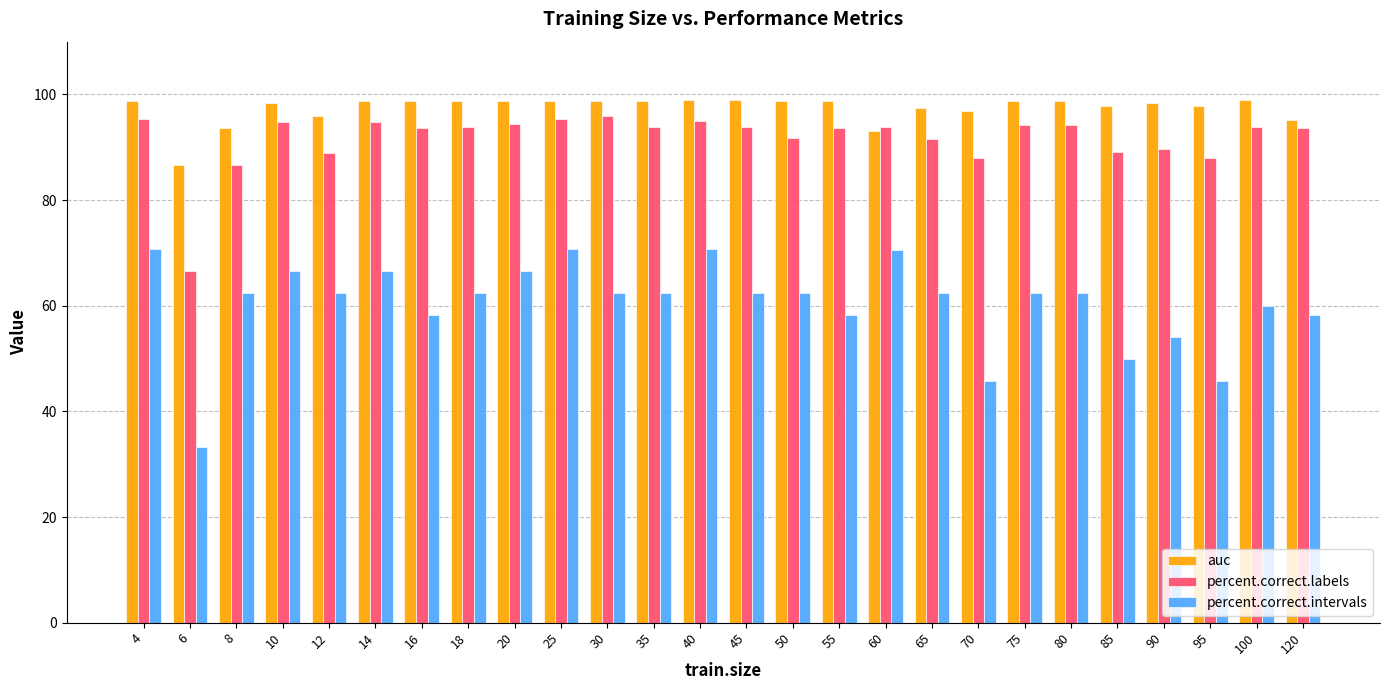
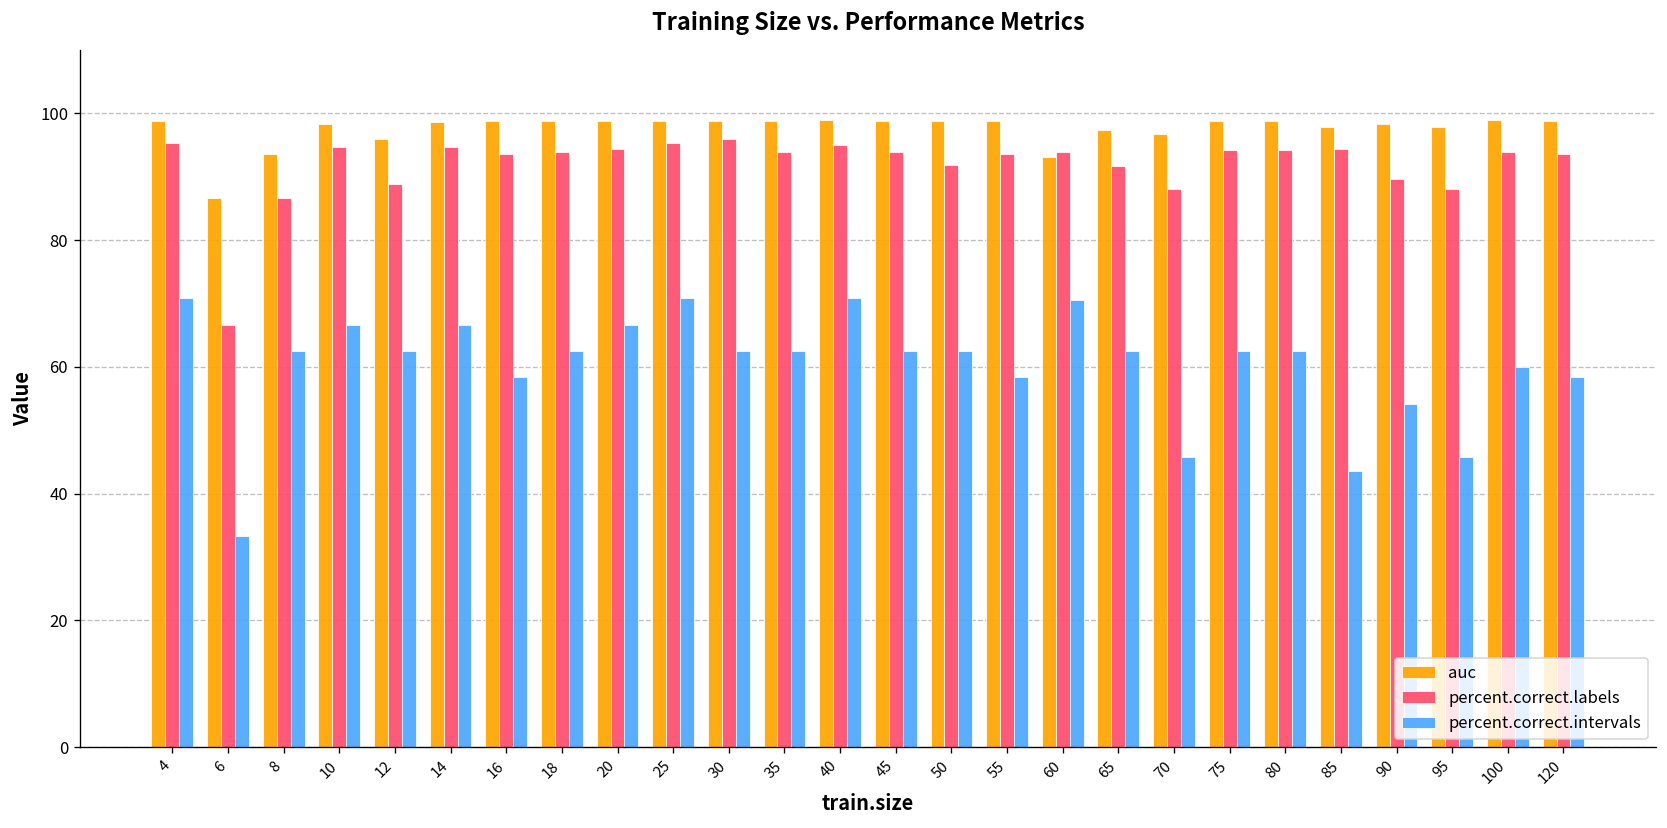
percent.correct.labels, 85: 89 -> 94
percent.correct.intervals, 85: 50 -> 44
auc, 120: 95 -> 99
